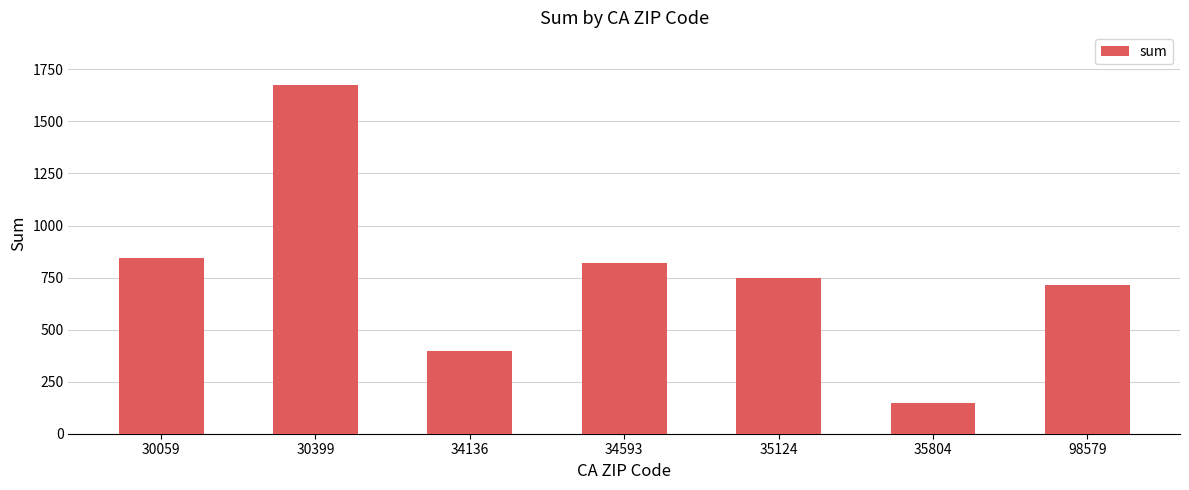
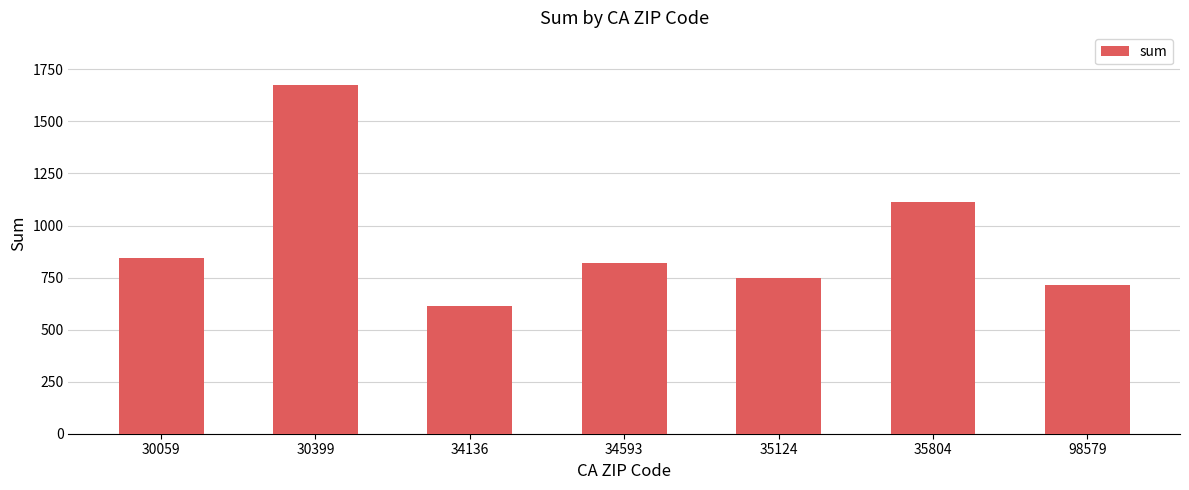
34136: 400 -> 610
35804: 150 -> 1110
